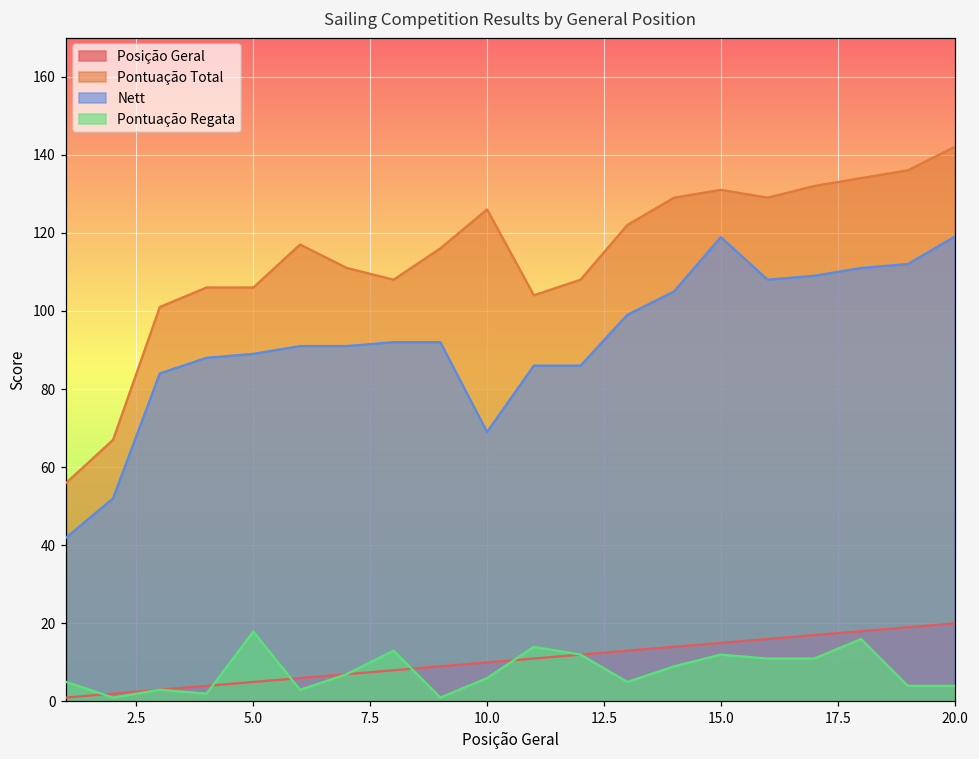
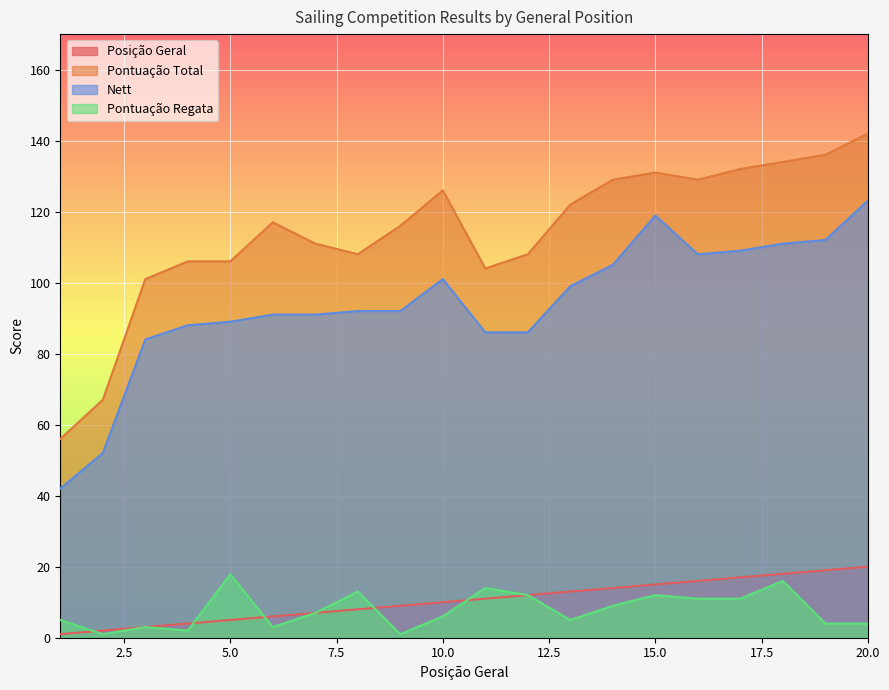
Nett, 10.0: 69 -> 101
Nett, 20.0: 119 -> 123
